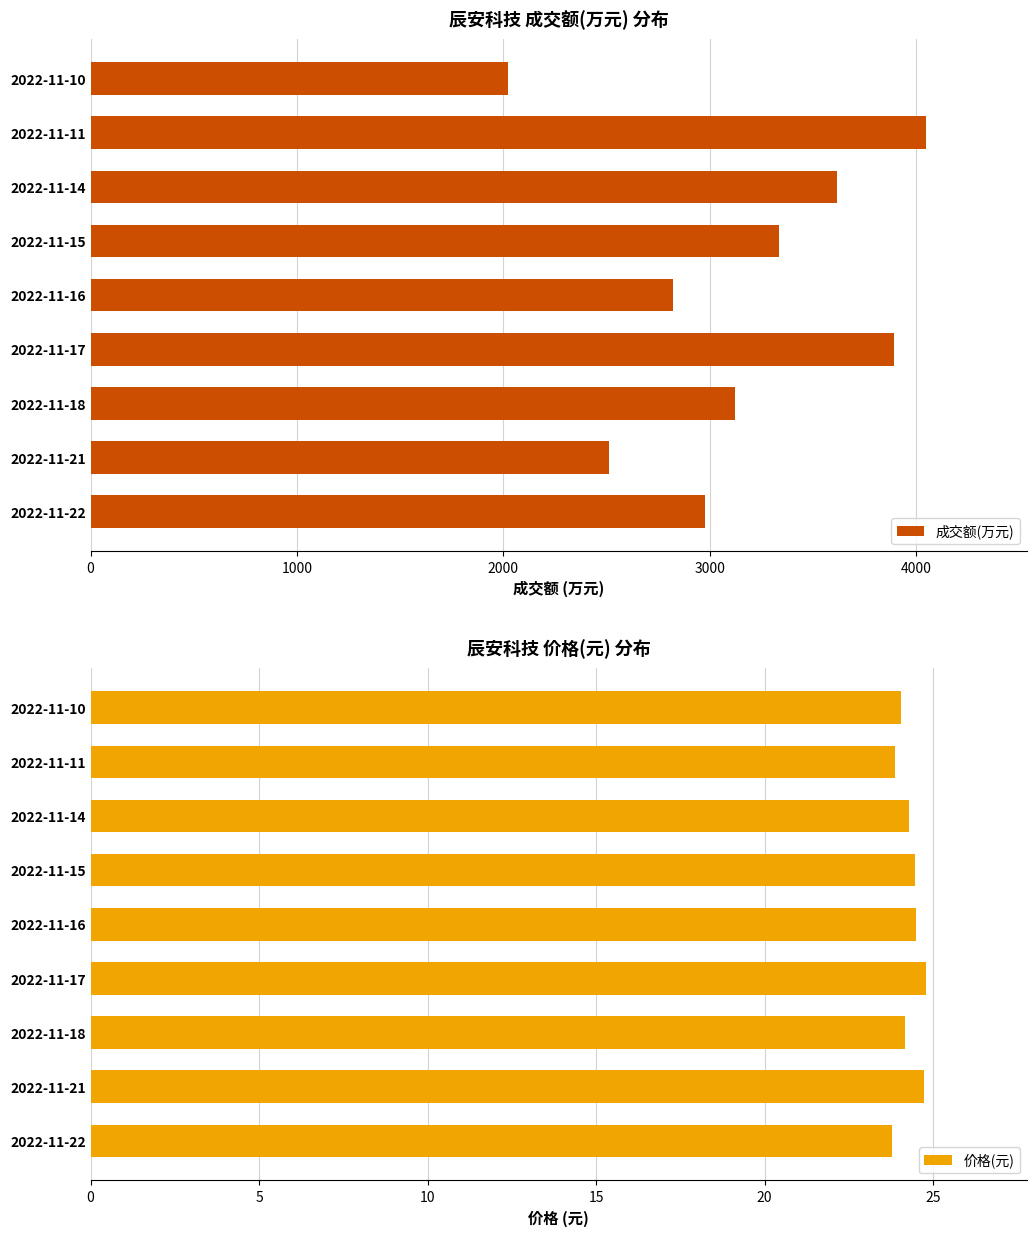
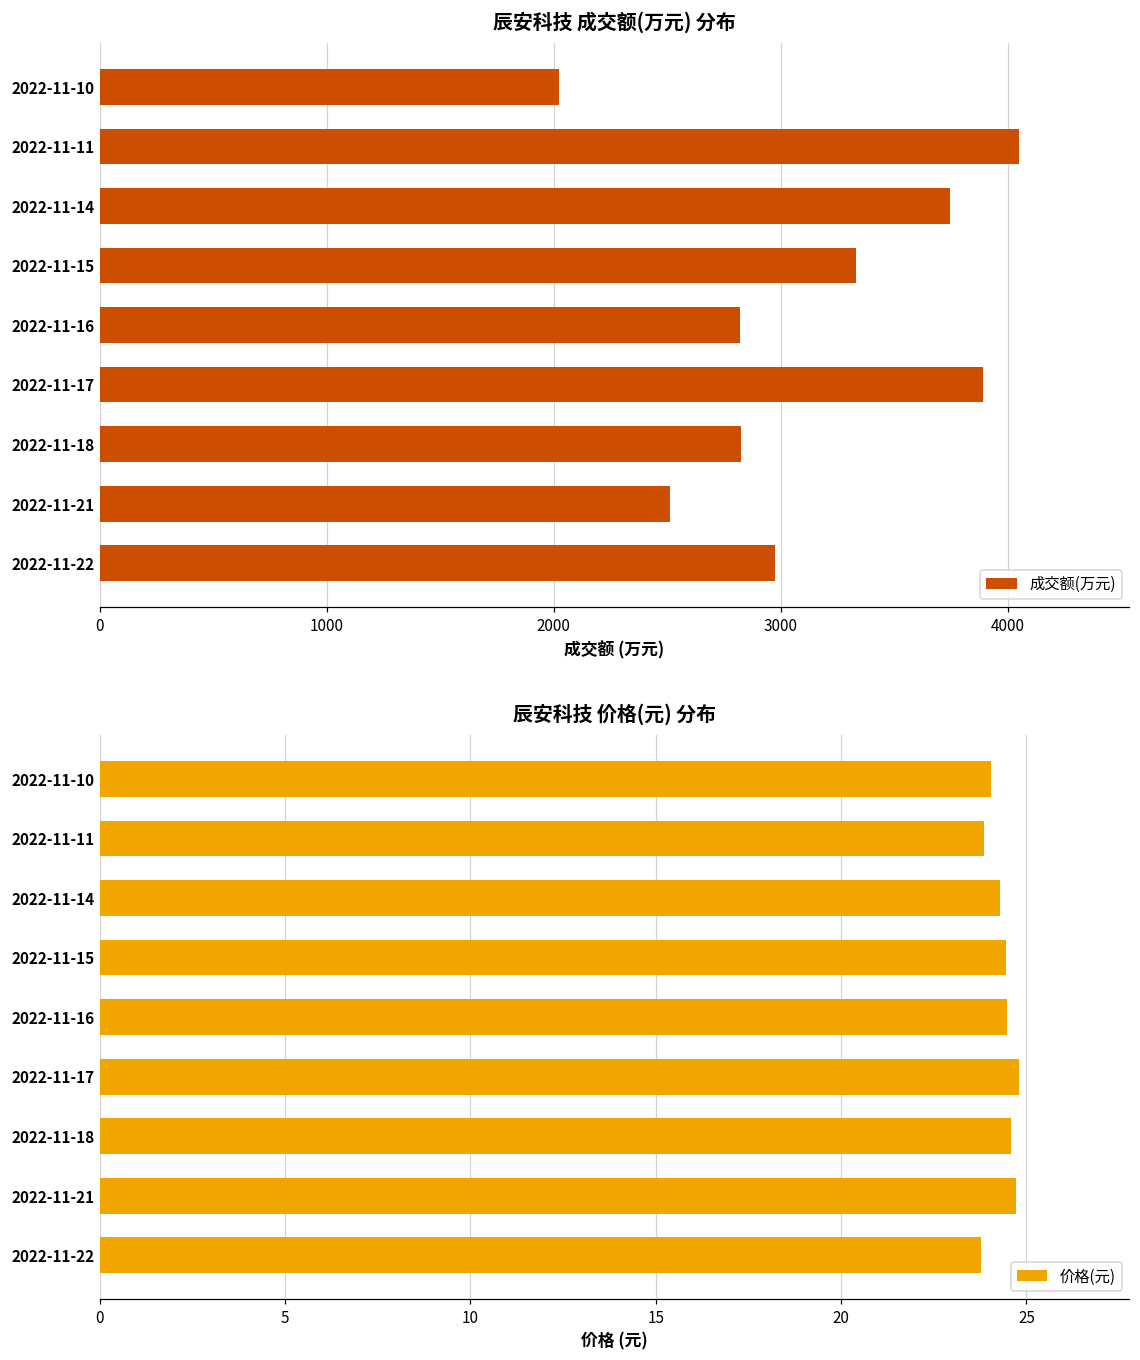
辰安科技 成交额(万元) 分布, 2022-11-14: 3610 -> 3740
辰安科技 成交额(万元) 分布, 2022-11-18: 3120 -> 2830
辰安科技 价格(元) 分布, 2022-11-18: 24.2 -> 24.6
